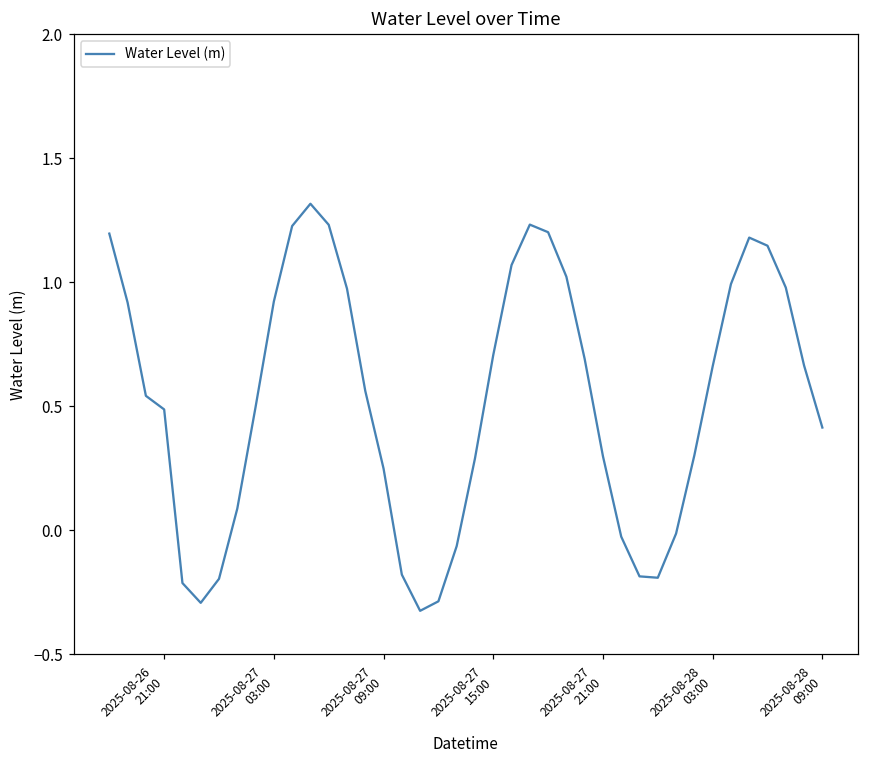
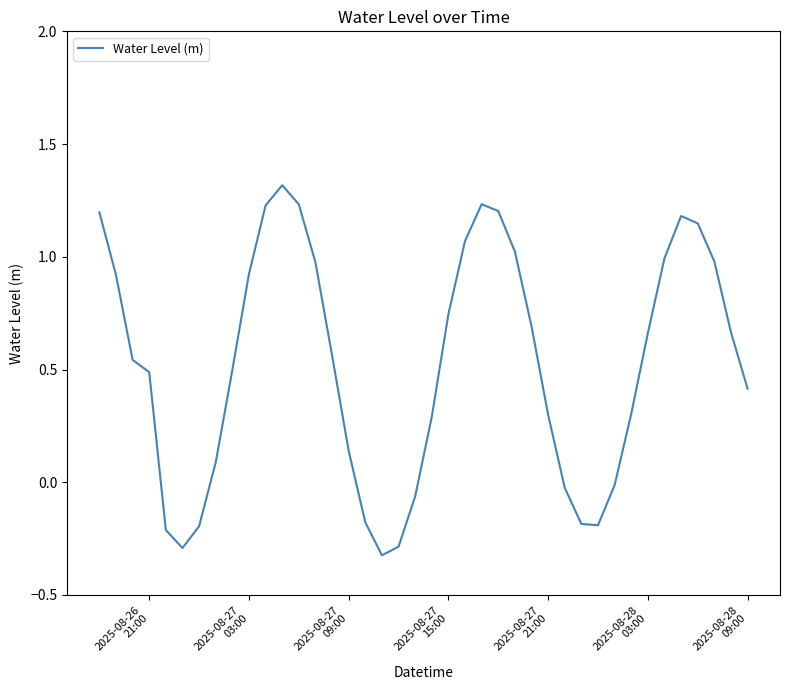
2025-08-27 09:00: 0.25 -> 0.14
2025-08-27 15:00: 0.71 -> 0.75
